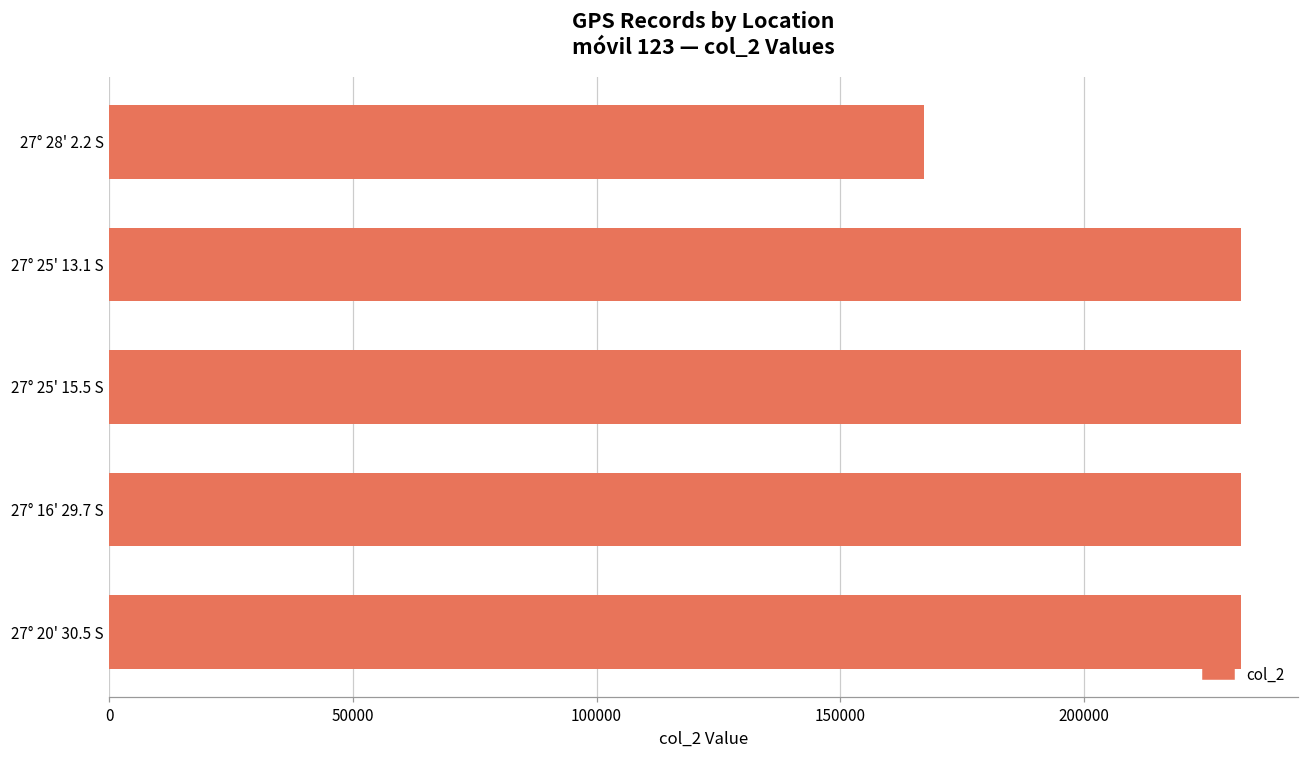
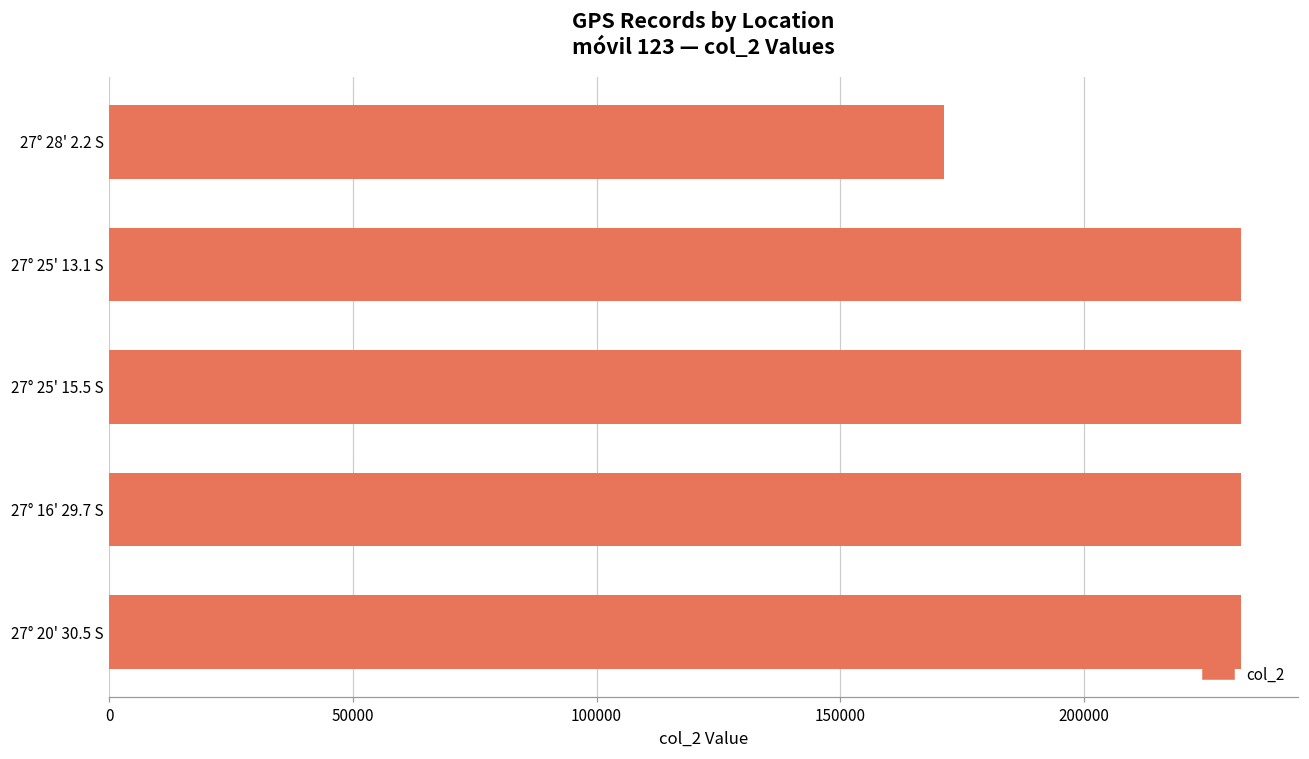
27° 28' 2.2 S: 167000 -> 171000
